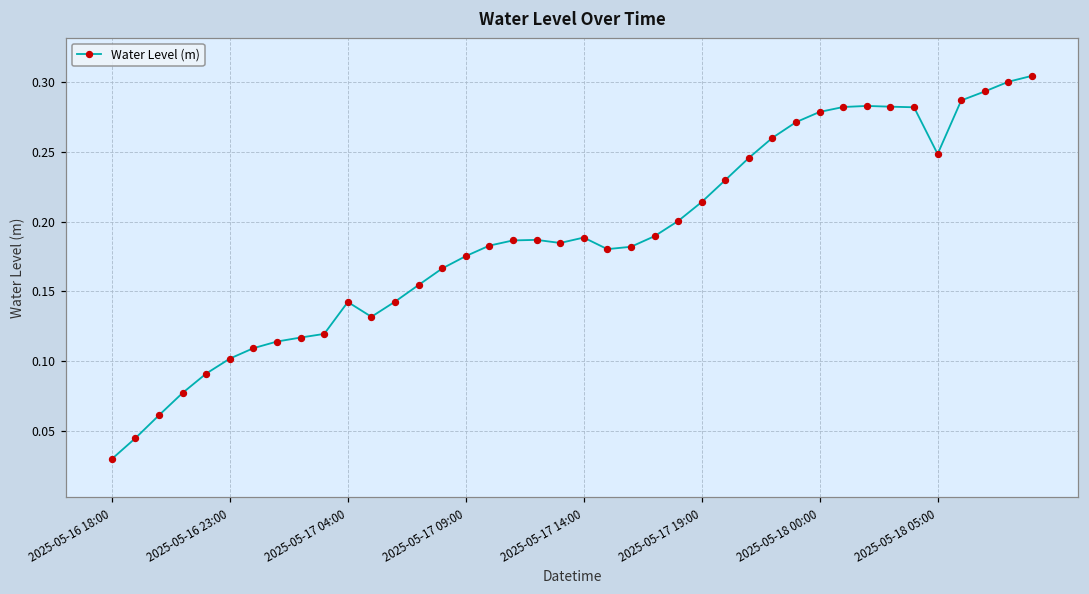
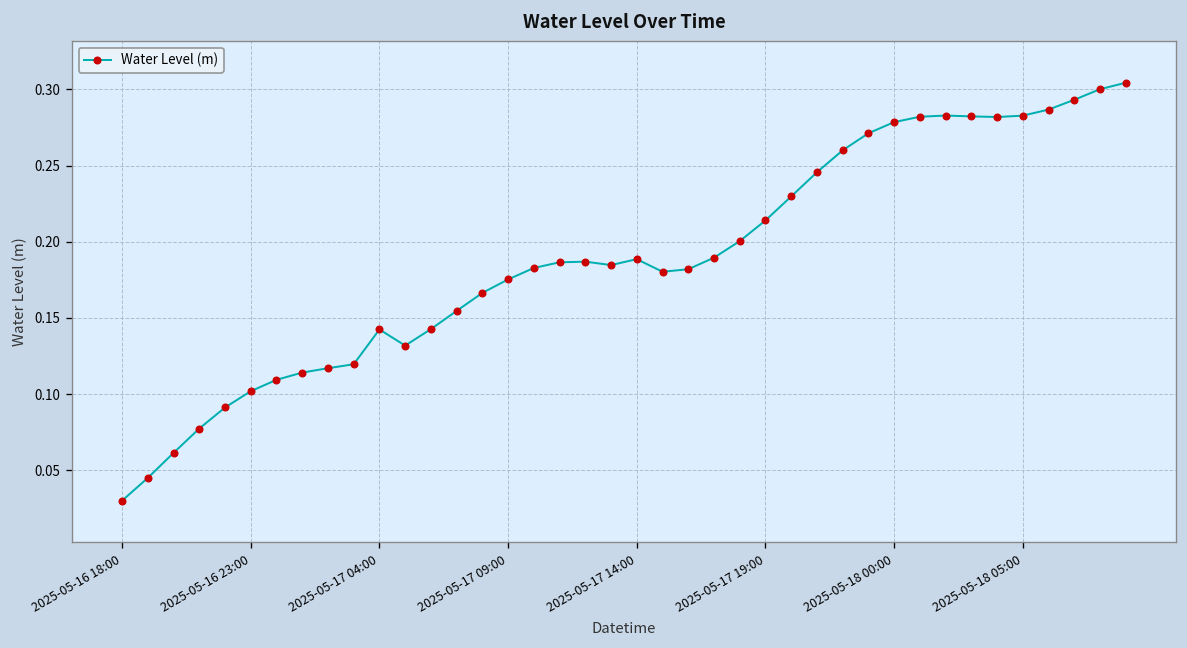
2025-05-18 05:00: 0.248 -> 0.283
